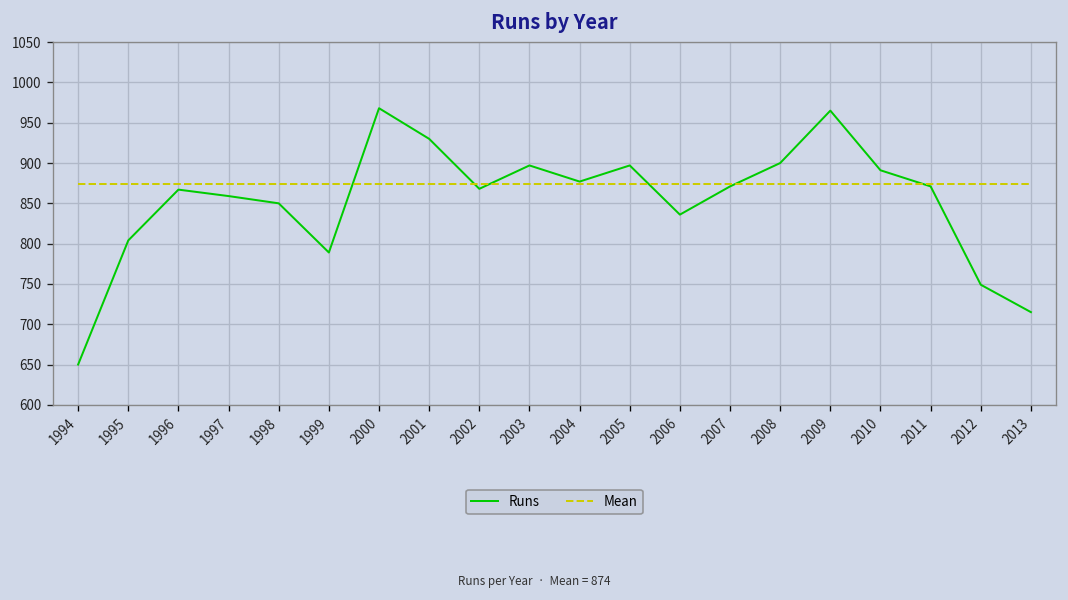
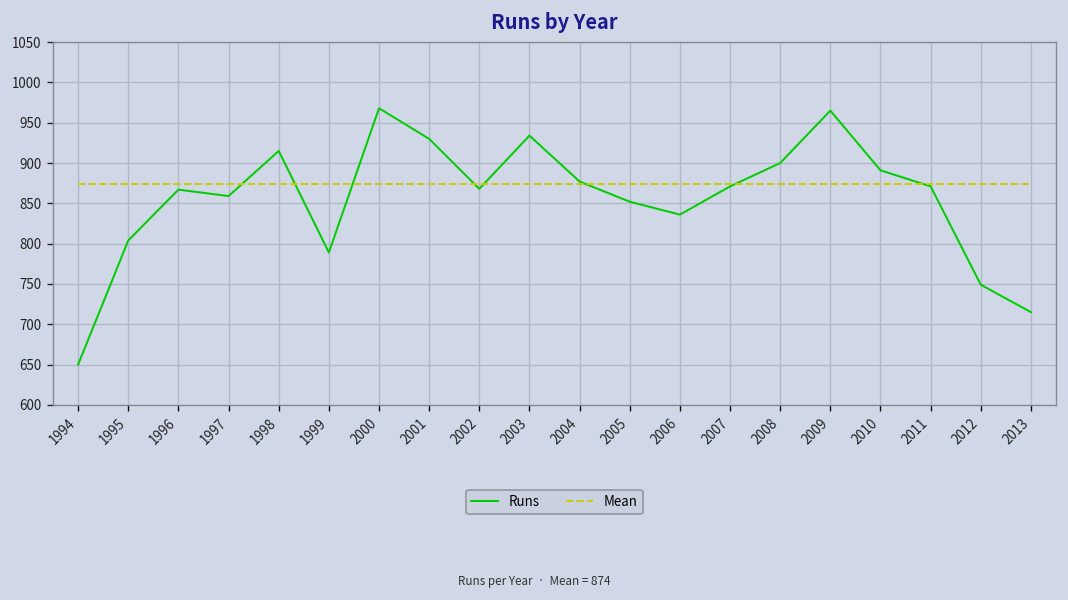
Runs, 1998: 850 -> 920
Runs, 2003: 900 -> 930
Runs, 2005: 900 -> 850
